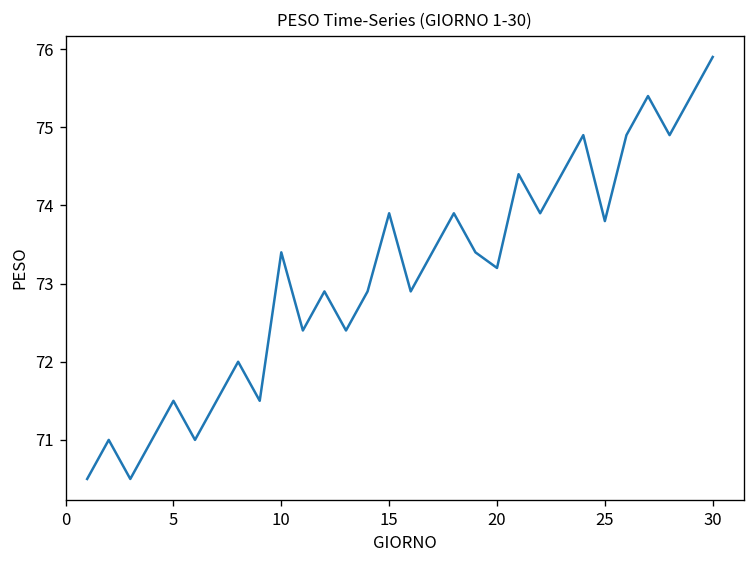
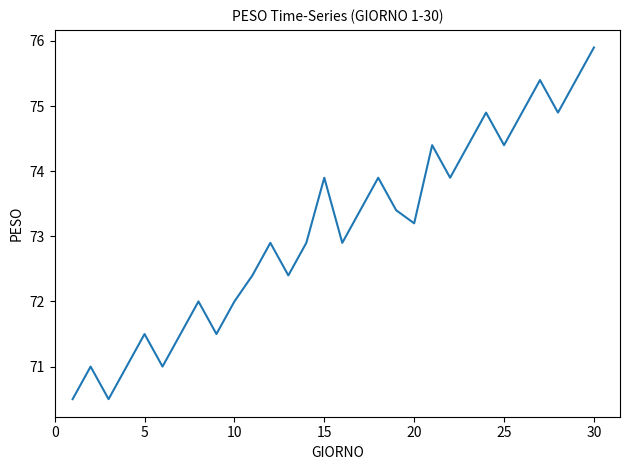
10: 73.4 -> 72.0
25: 73.8 -> 74.4
